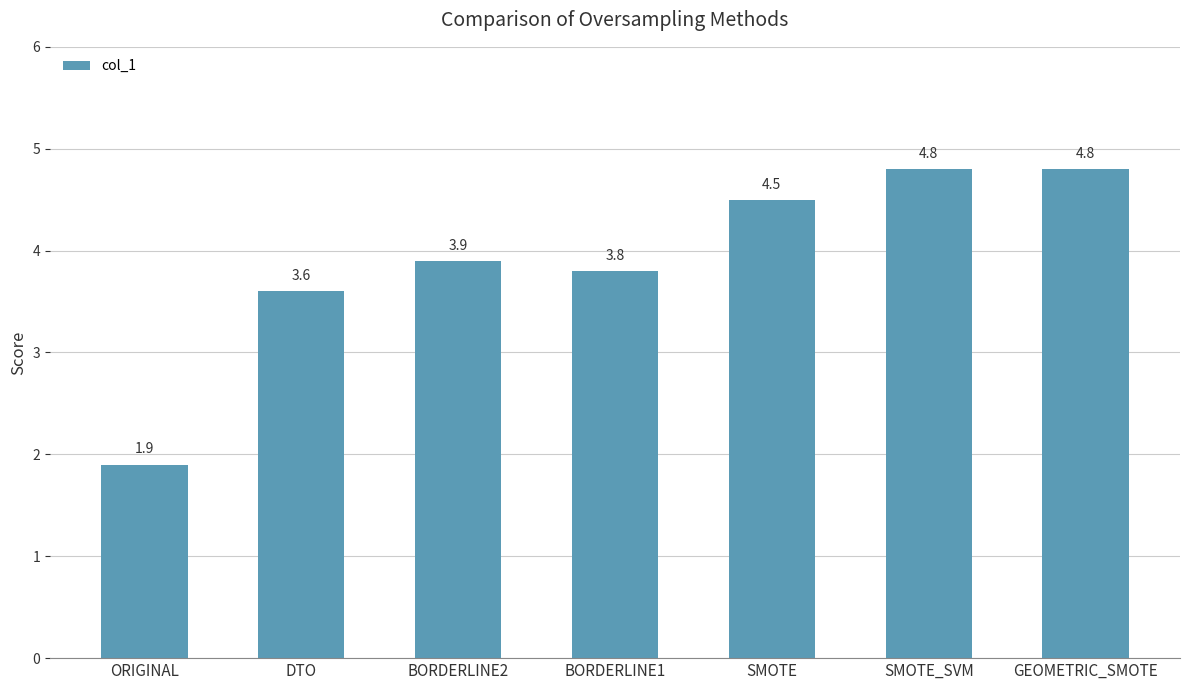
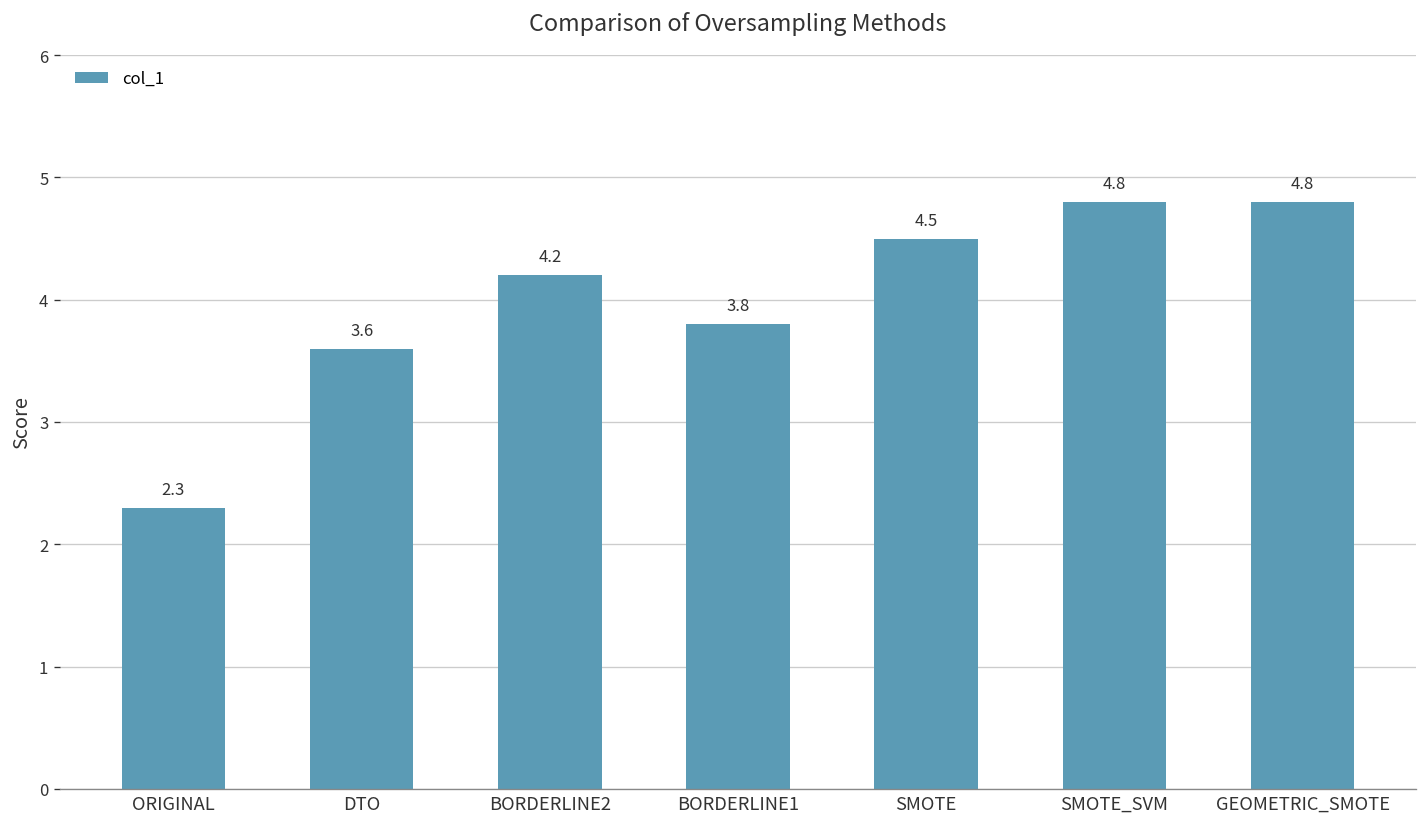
ORIGINAL: 1.9 -> 2.3
BORDERLINE2: 3.9 -> 4.2
